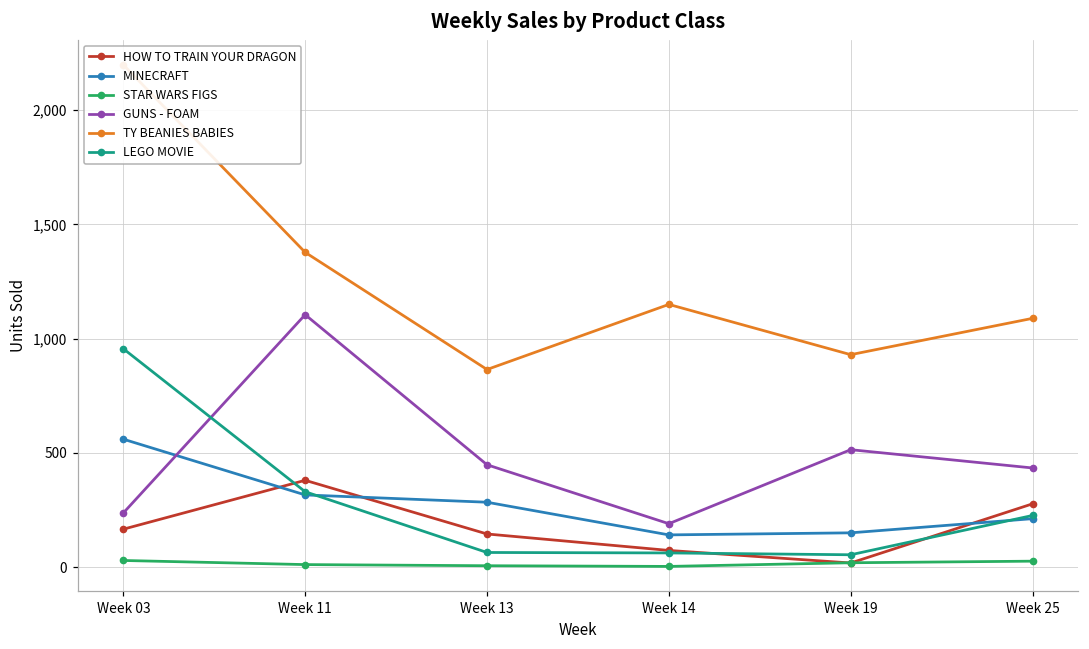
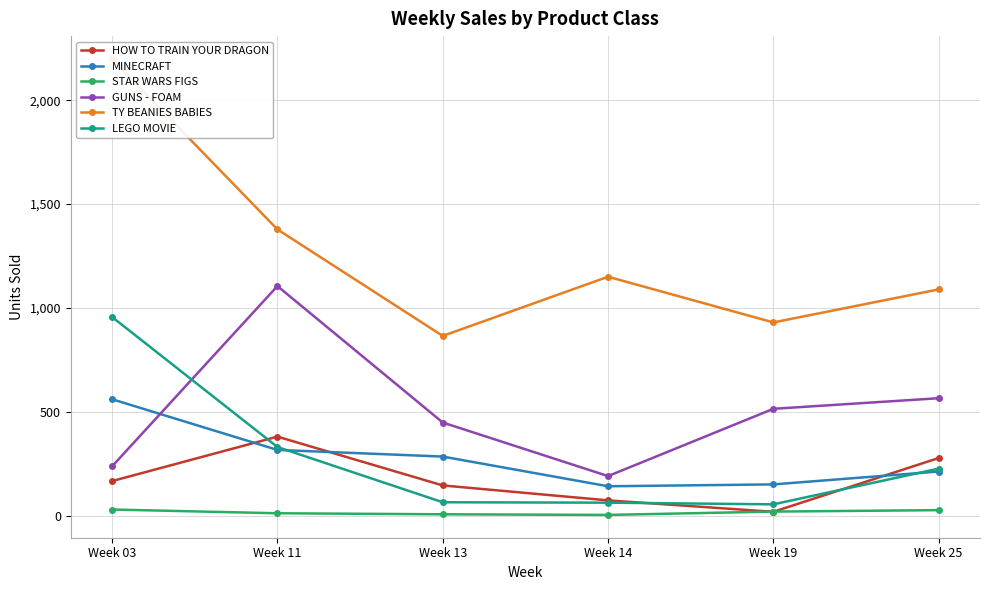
GUNS - FOAM, Week 25: 430 -> 570
